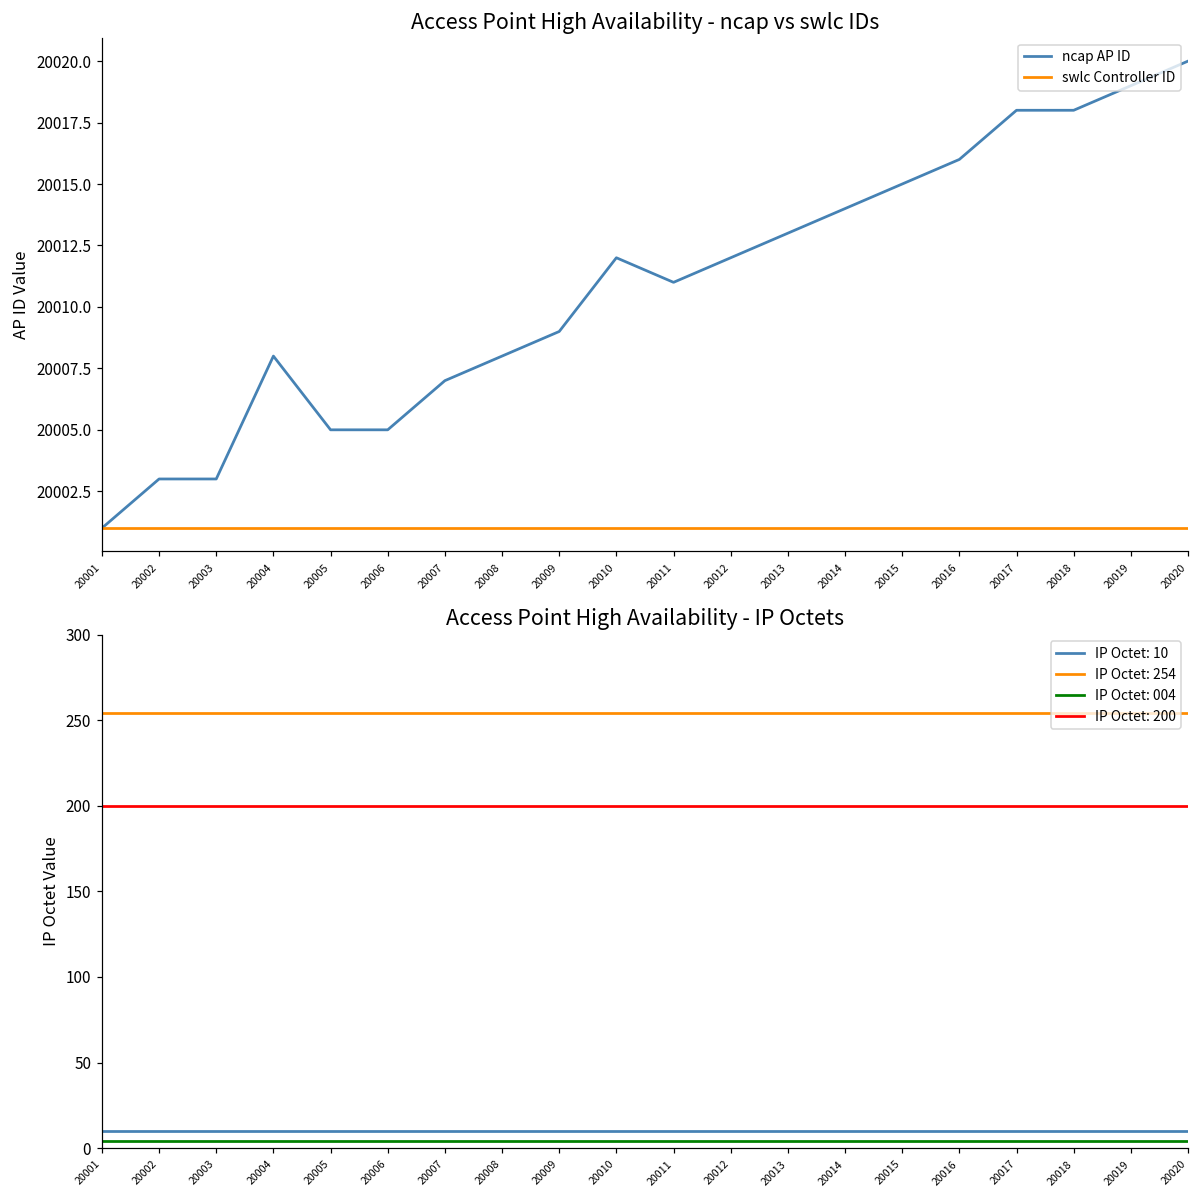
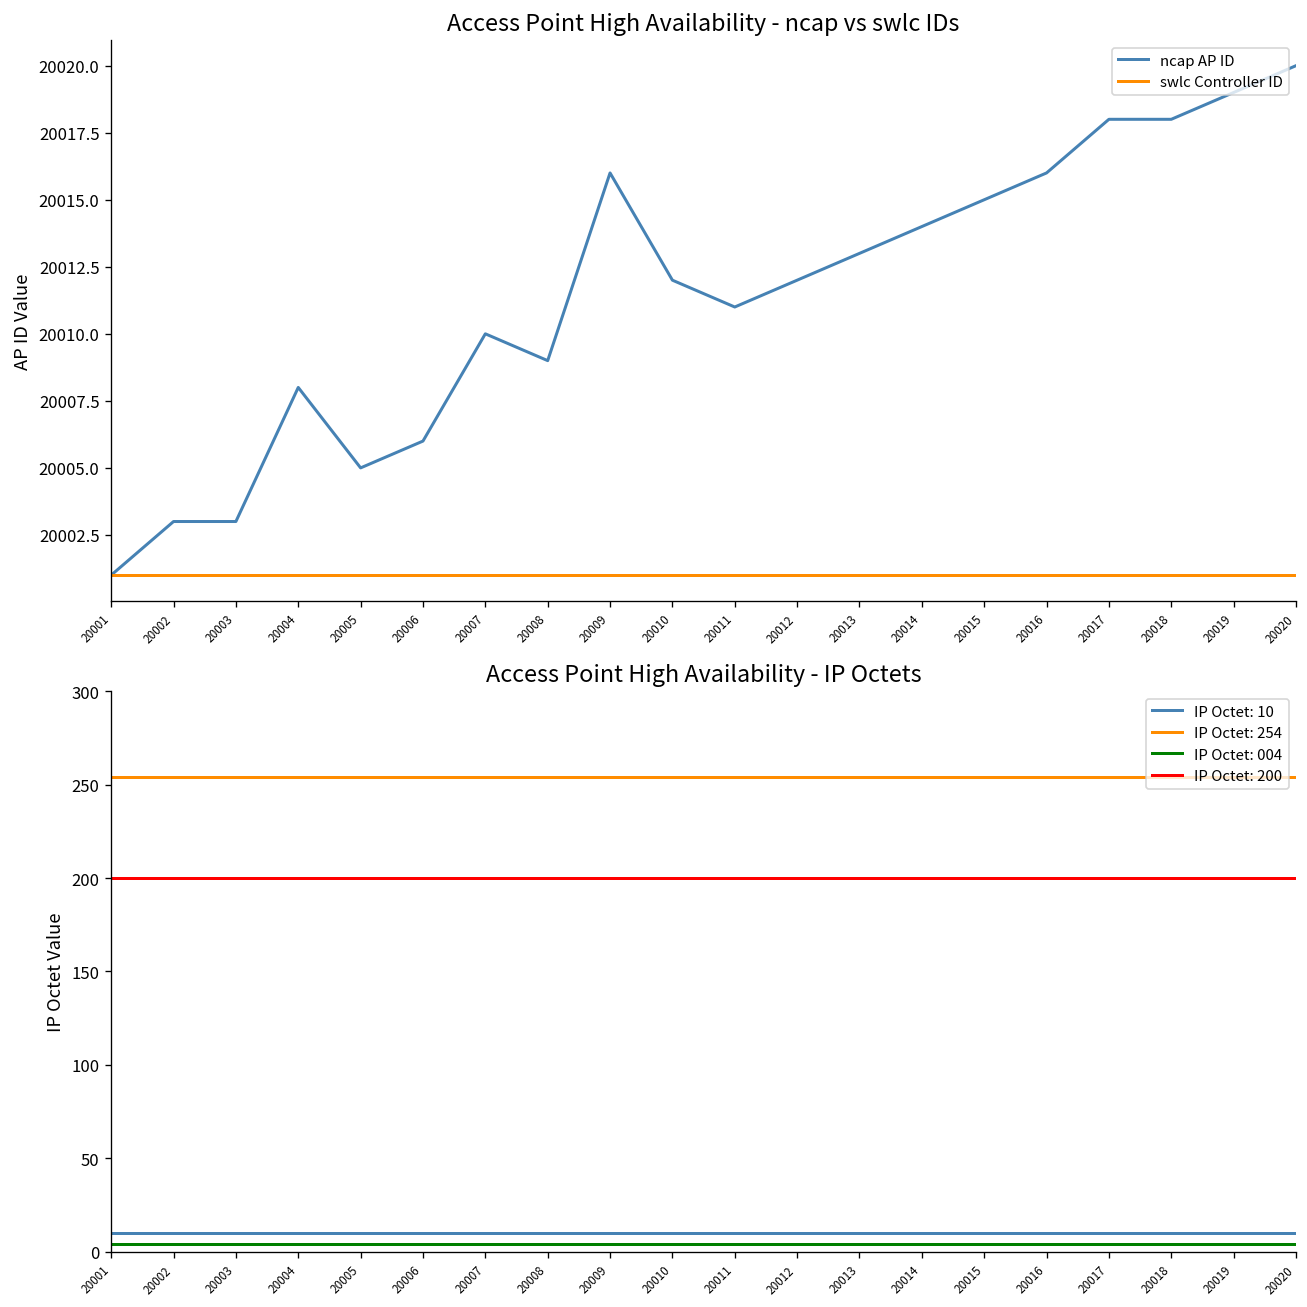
Access Point High Availability - ncap vs swlc IDs, ncap AP ID, 20006: 20005 -> 20006
Access Point High Availability - ncap vs swlc IDs, ncap AP ID, 20007: 20007 -> 20010
Access Point High Availability - ncap vs swlc IDs, ncap AP ID, 20008: 20008 -> 20009
Access Point High Availability - ncap vs swlc IDs, ncap AP ID, 20009: 20009 -> 20016
